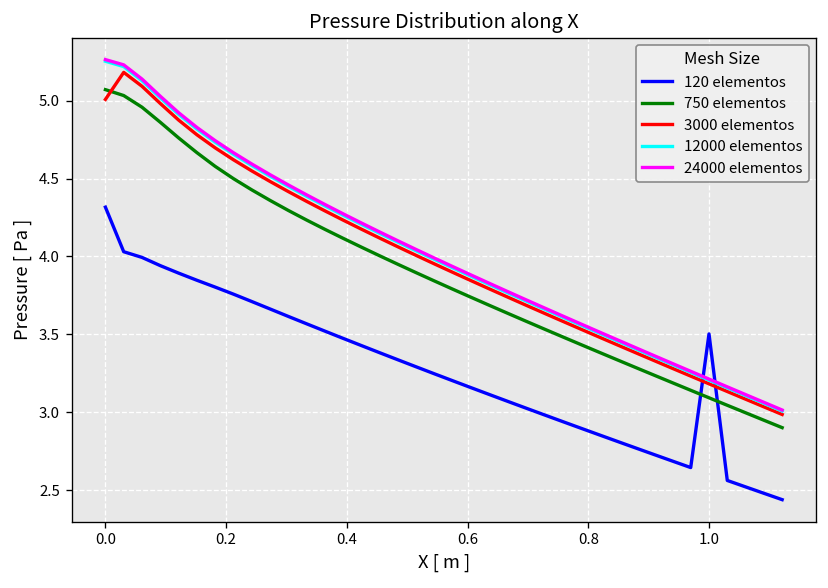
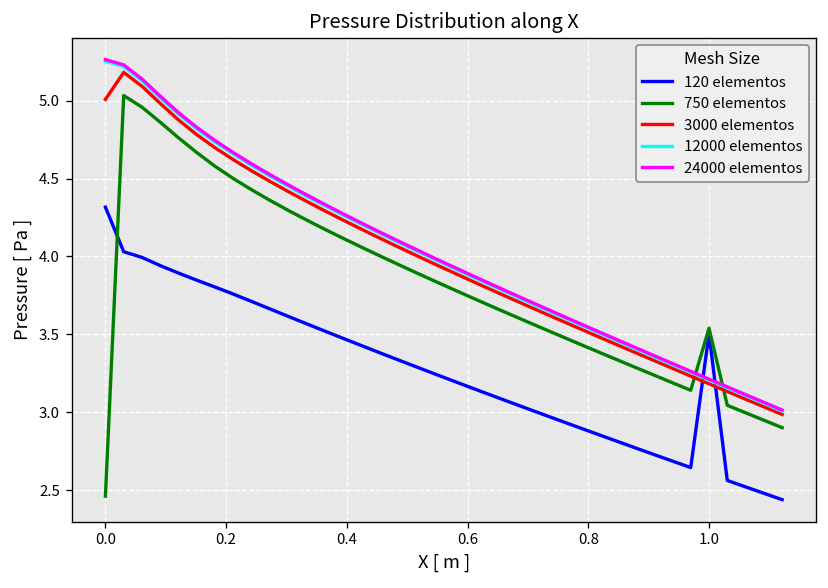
750 elementos, 0.0: 5.07 -> 2.46
750 elementos, 1.0: 3.09 -> 3.54
